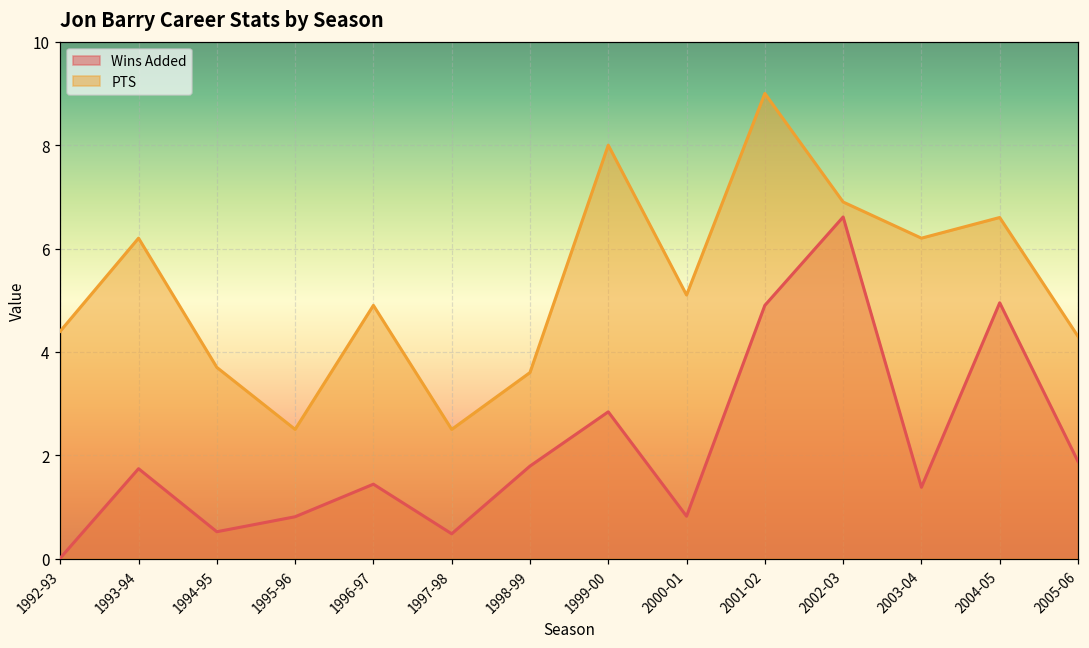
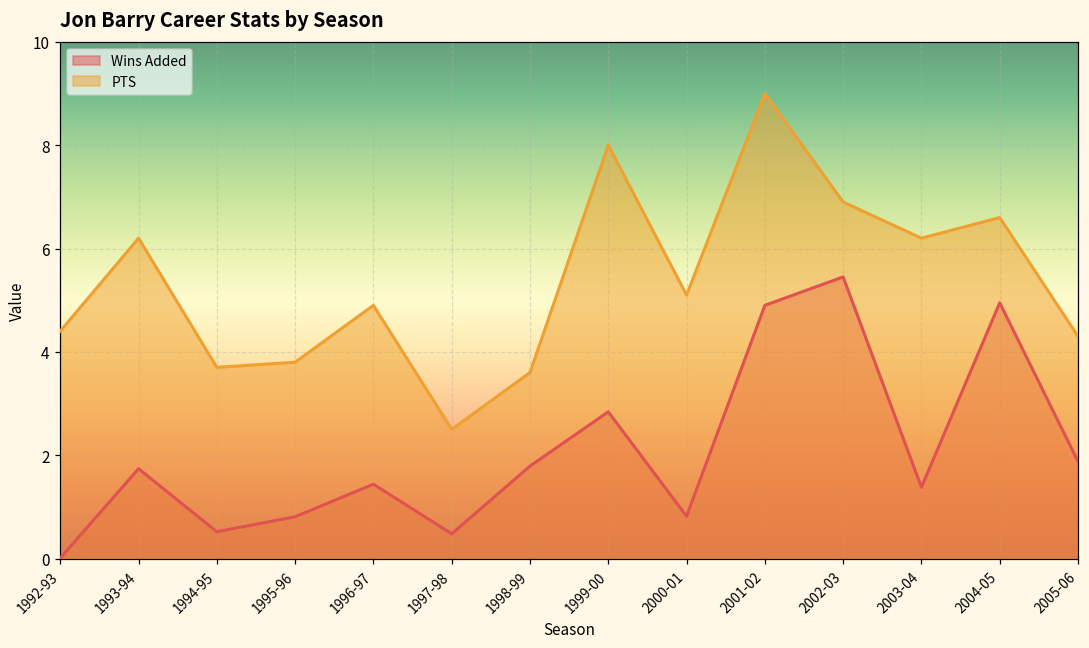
PTS, 1995-96: 2.5 -> 3.8
Wins Added, 2002-03: 6.6 -> 5.5
